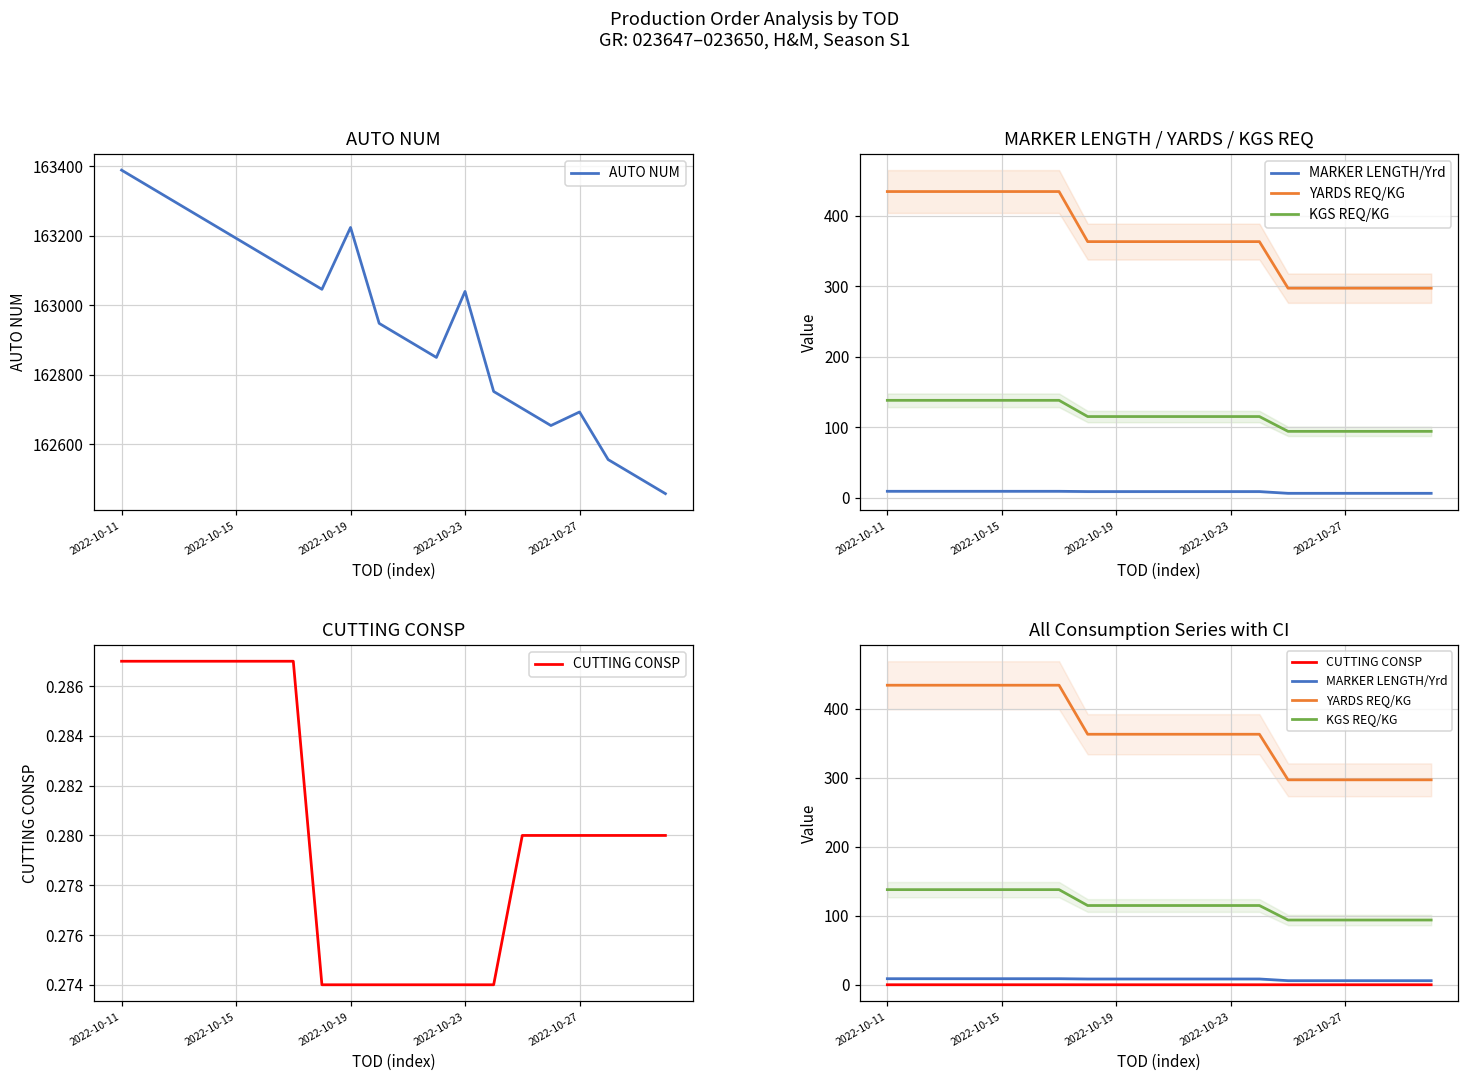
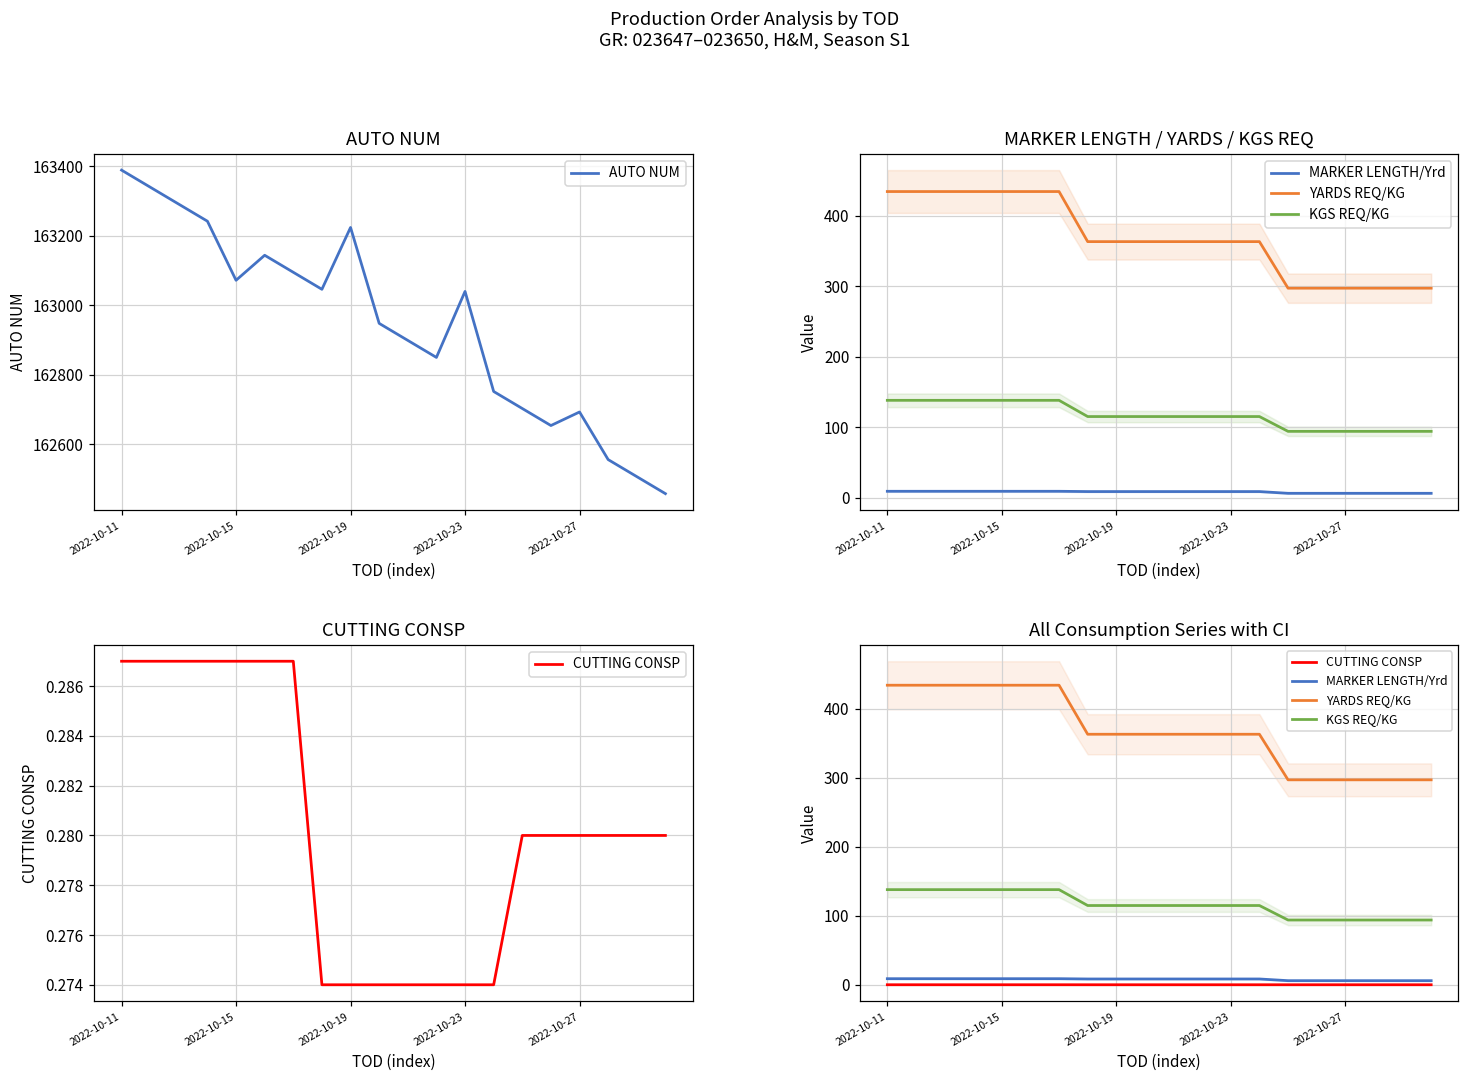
AUTO NUM, 2022-10-15: 163190 -> 163070
